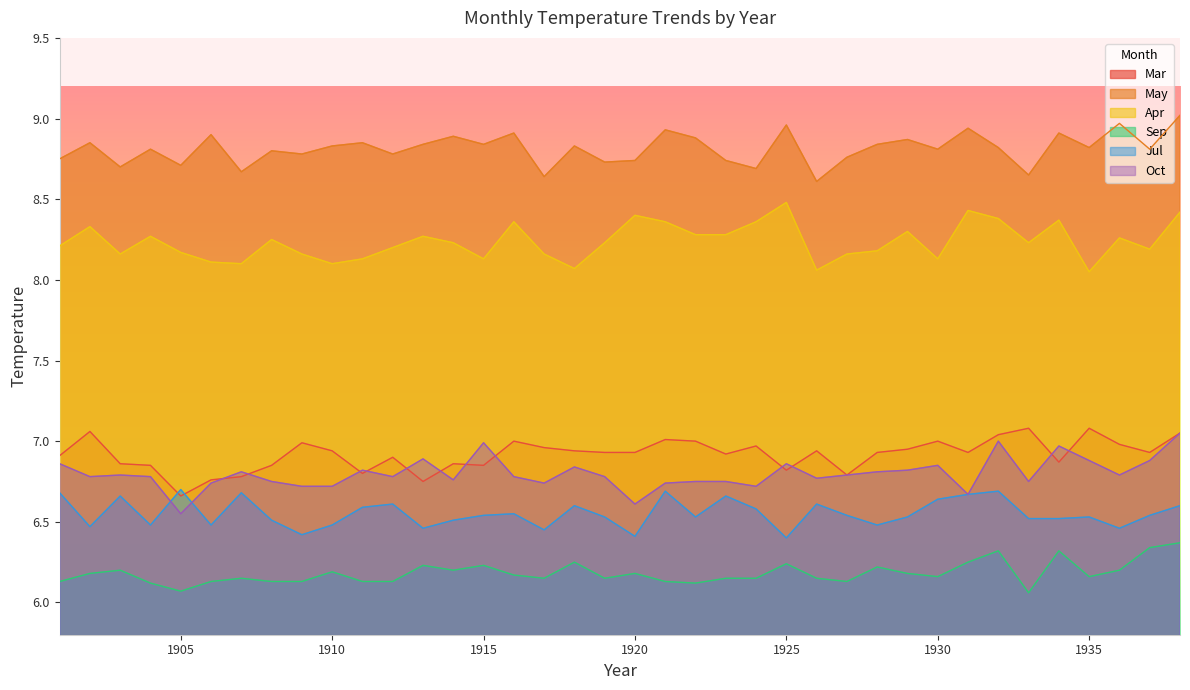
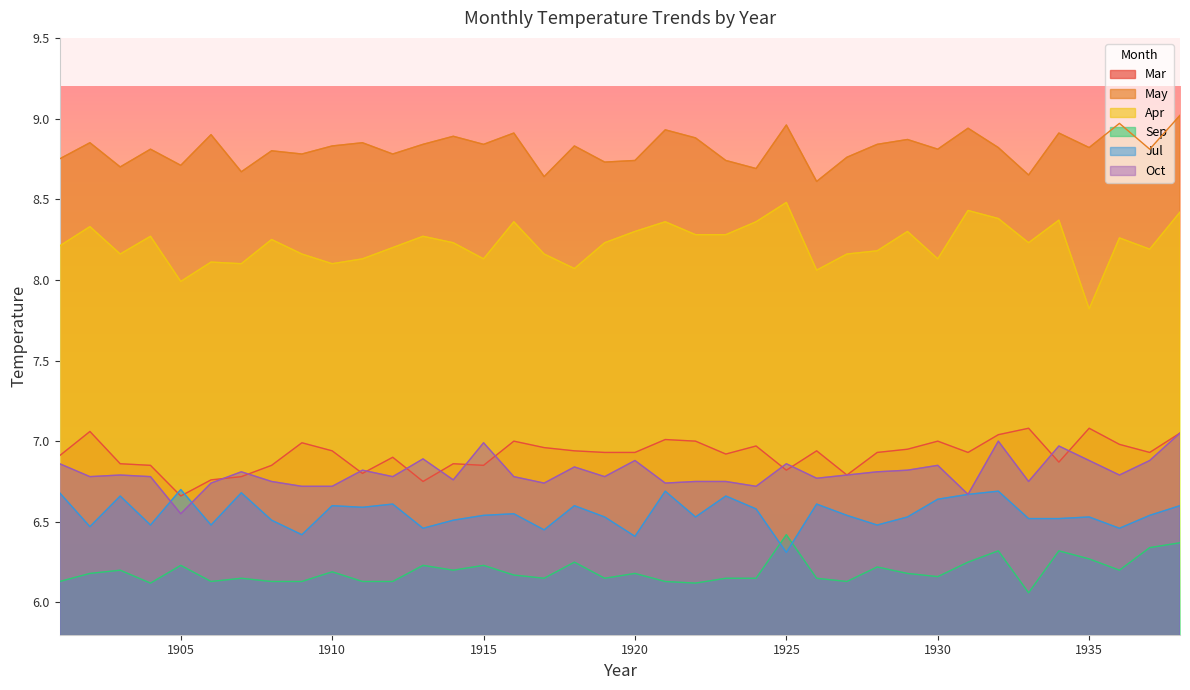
Apr, 1905: 8.17 -> 7.99
Sep, 1905: 6.07 -> 6.23
Jul, 1910: 6.48 -> 6.60
Apr, 1920: 8.4 -> 8.3
Oct, 1920: 6.61 -> 6.88
Sep, 1925: 6.24 -> 6.42
Jul, 1925: 6.40 -> 6.31
Apr, 1935: 8.05 -> 7.82
Sep, 1935: 6.16 -> 6.27
